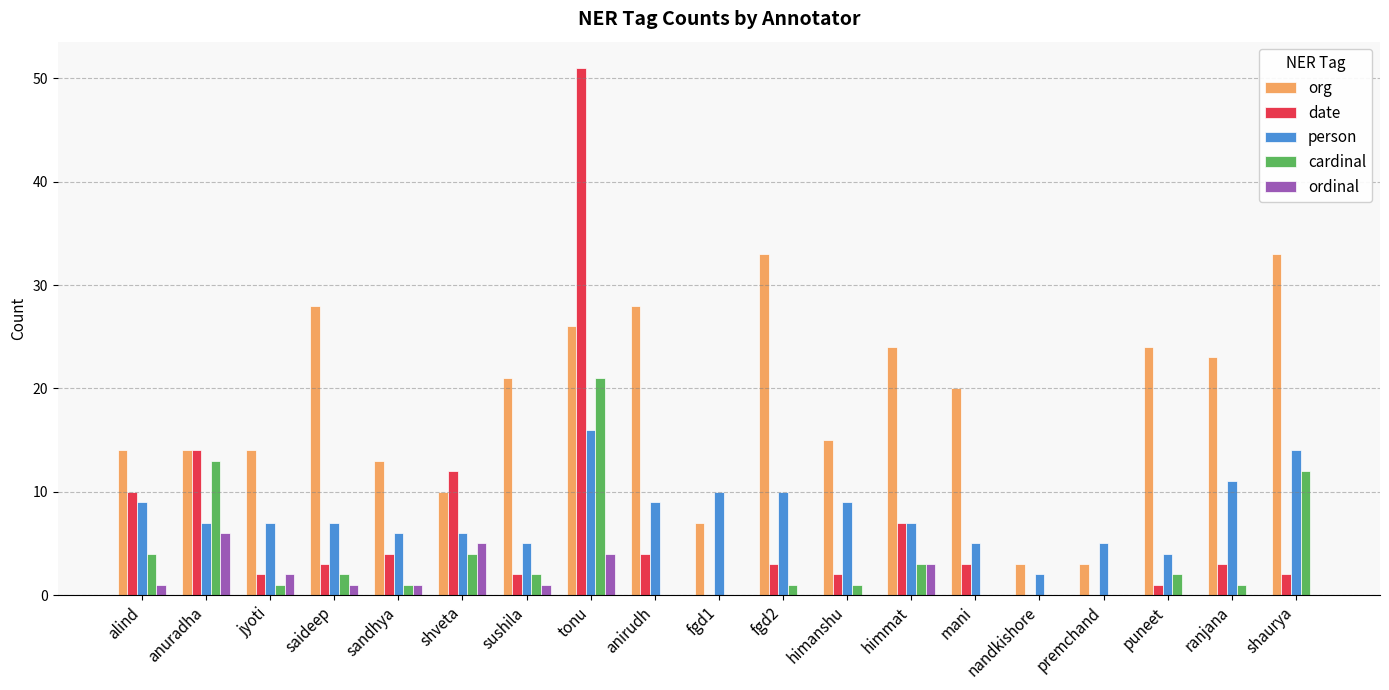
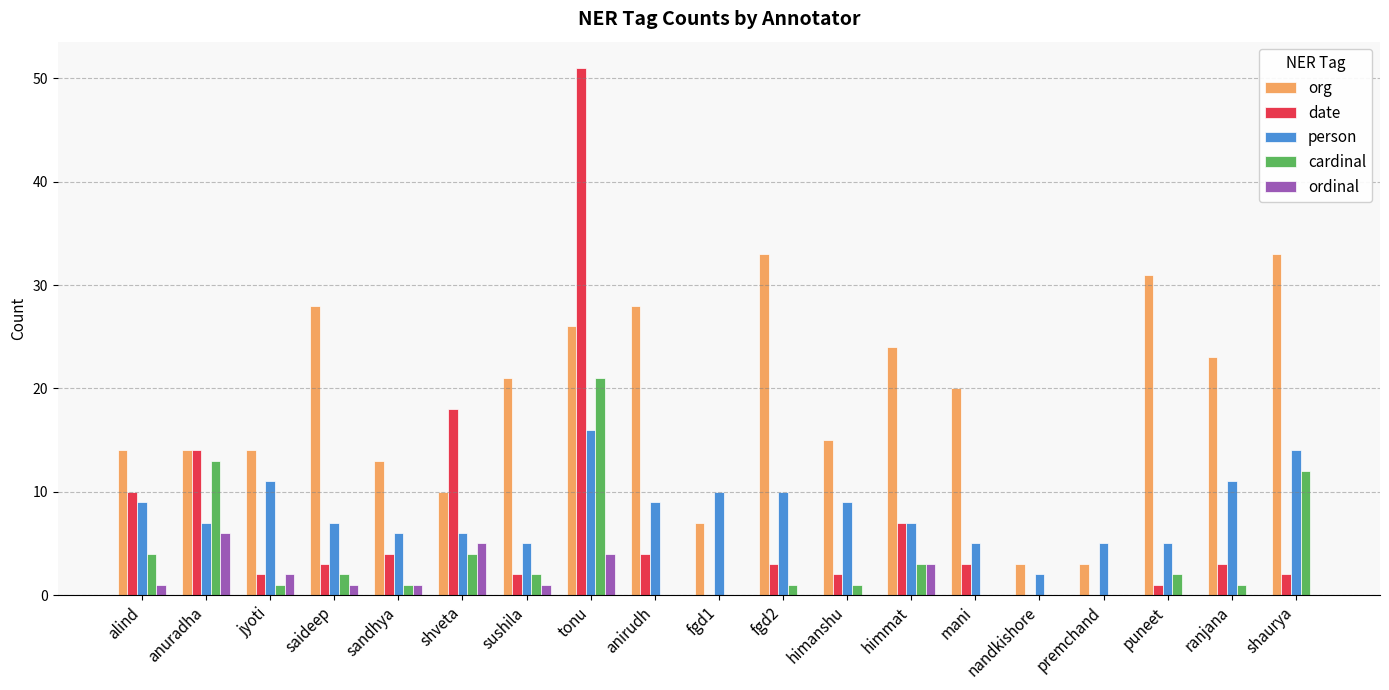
person, jyoti: 7 -> 11
date, shveta: 12 -> 18
org, puneet: 24 -> 31
person, puneet: 4 -> 5
